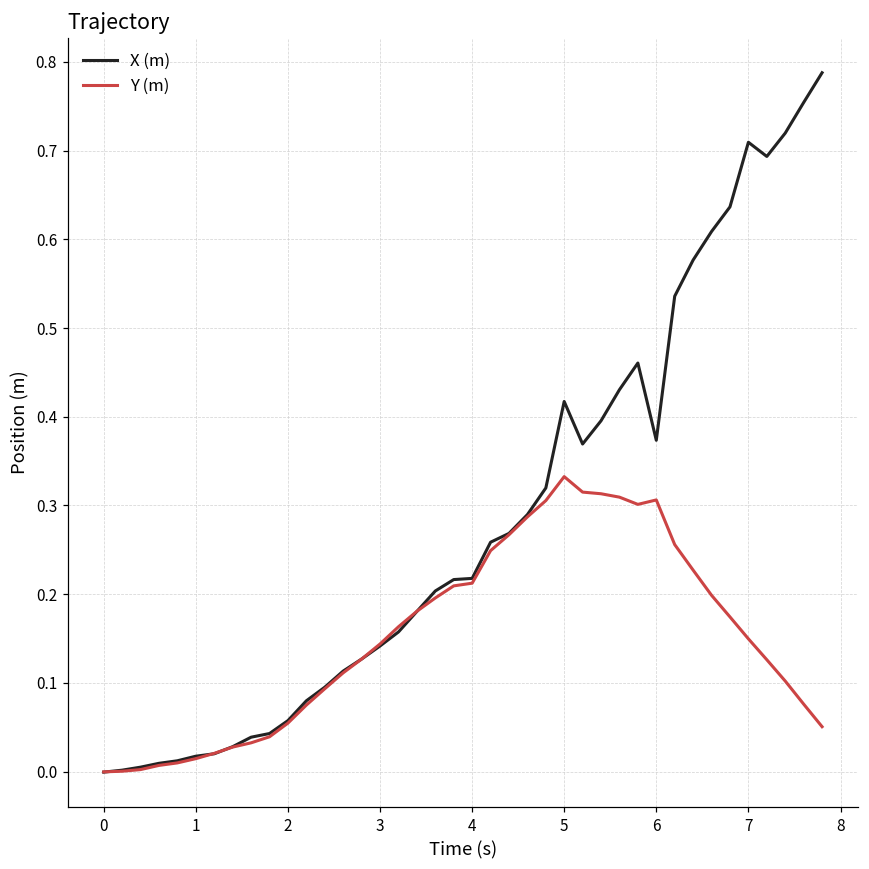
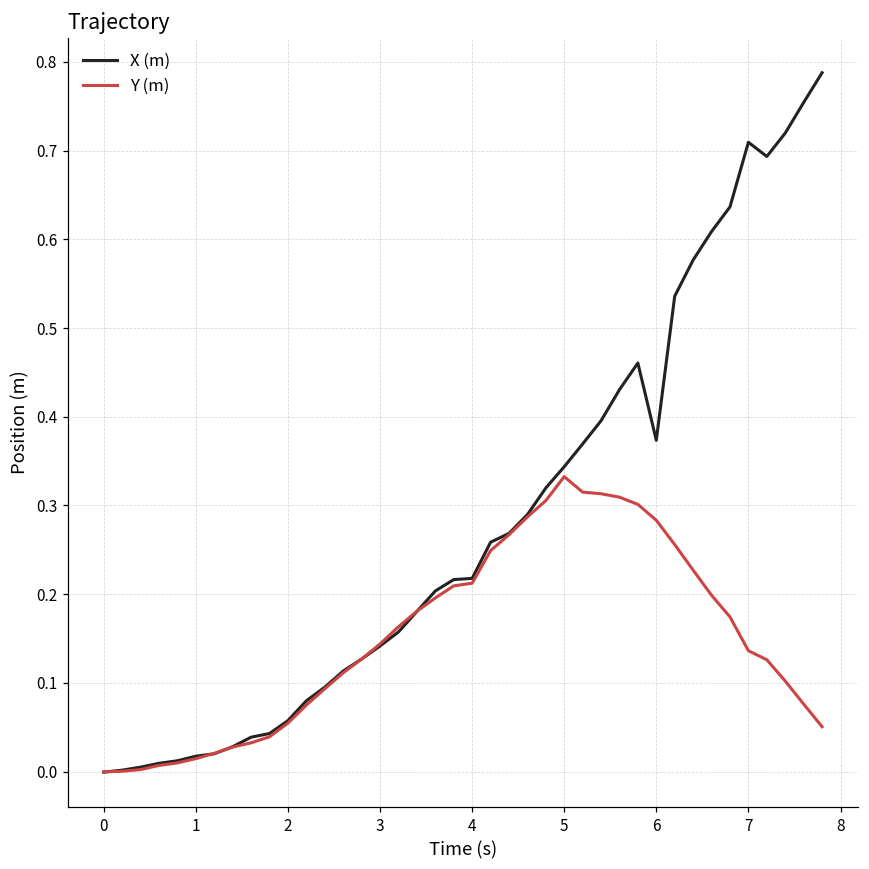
X (m), 5: 0.42 -> 0.34
Y (m), 6: 0.31 -> 0.28
Y (m), 7: 0.15 -> 0.14
